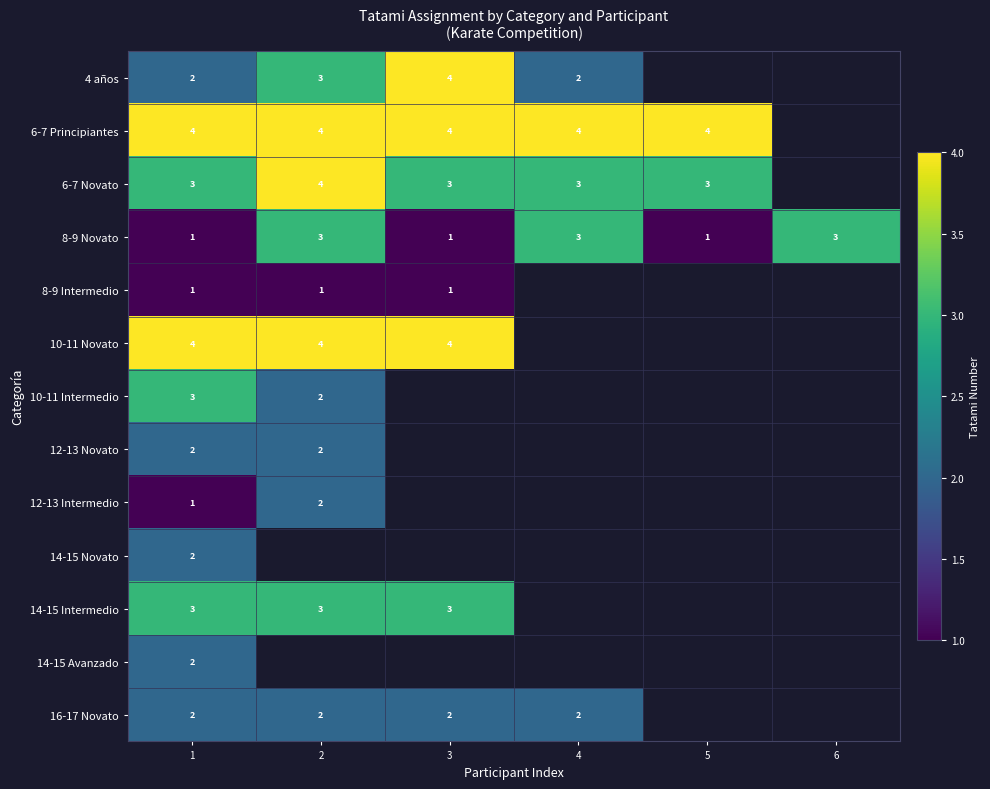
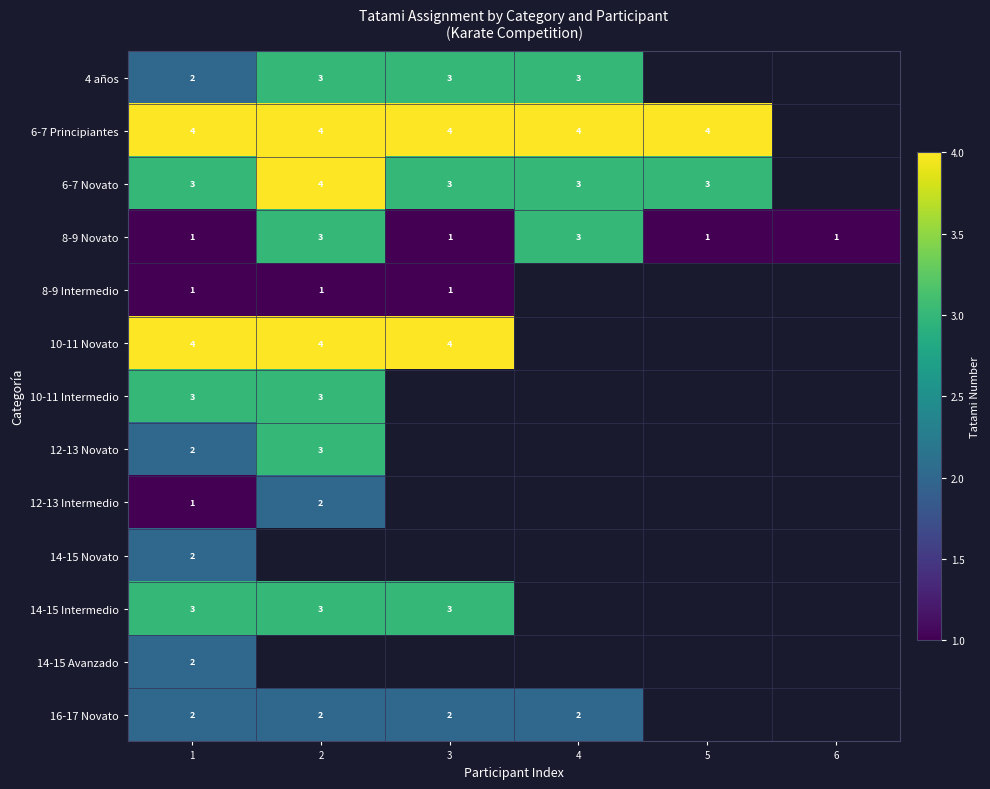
4 años, 3: 4 -> 3
4 años, 4: 2 -> 3
8-9 Novato, 6: 3 -> 1
10-11 Intermedio, 2: 2 -> 3
12-13 Novato, 2: 2 -> 3
